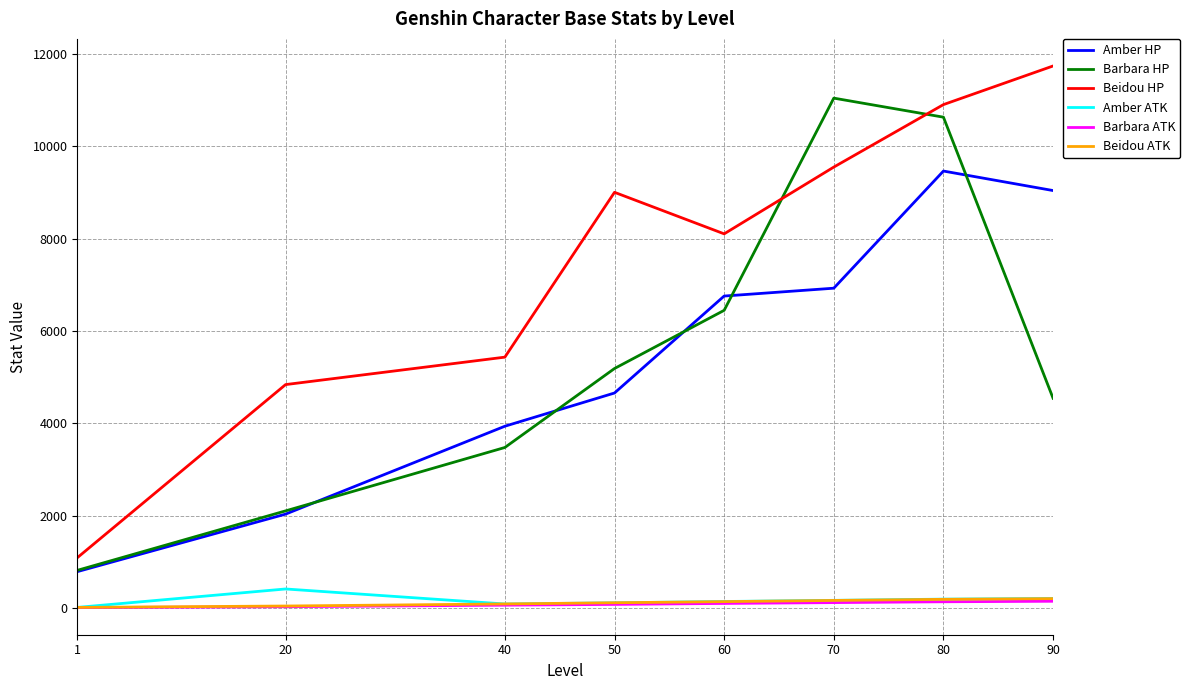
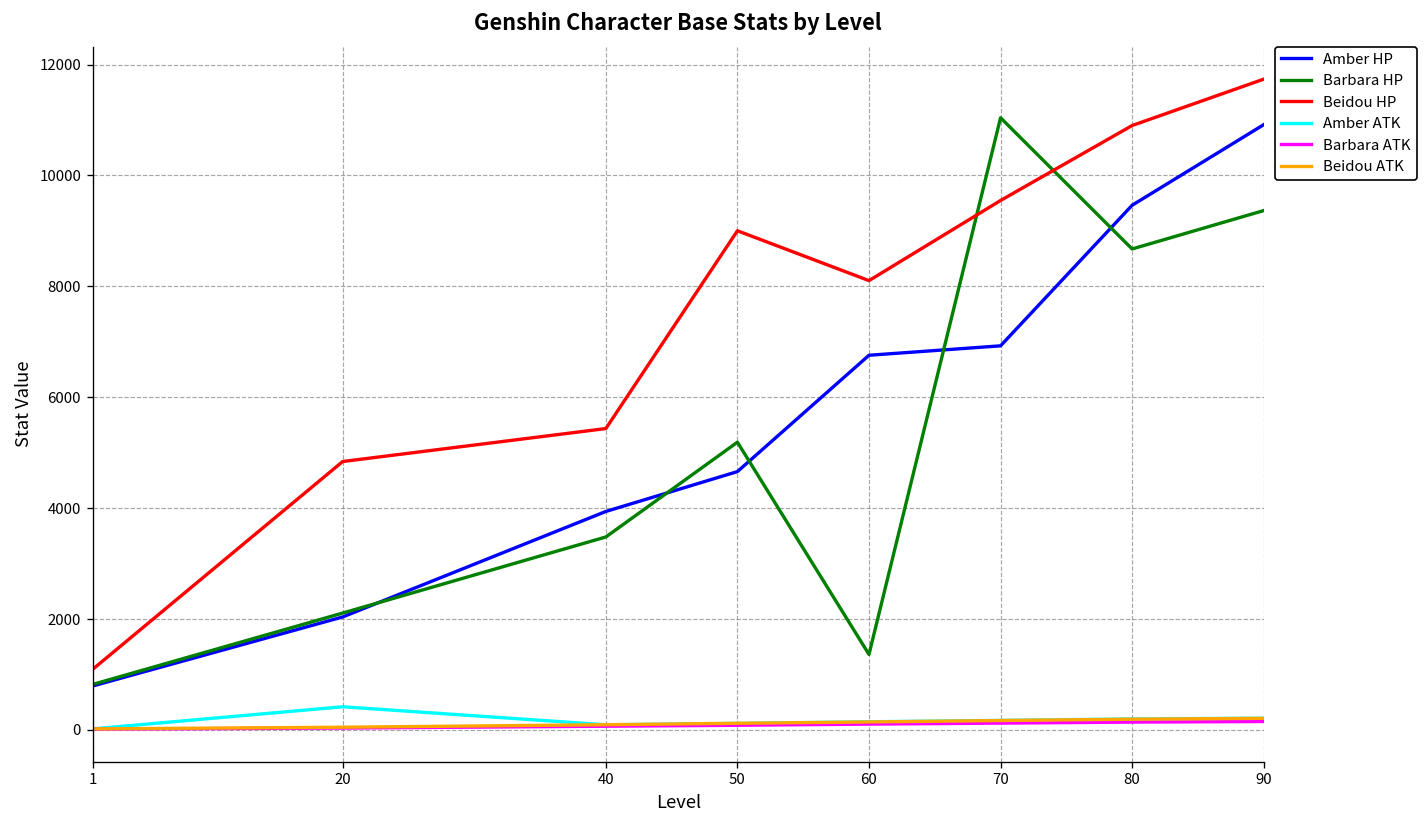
Barbara HP, 60: 6400 -> 1400
Barbara HP, 80: 10600 -> 8700
Amber HP, 90: 9000 -> 10900
Barbara HP, 90: 4500 -> 9400
